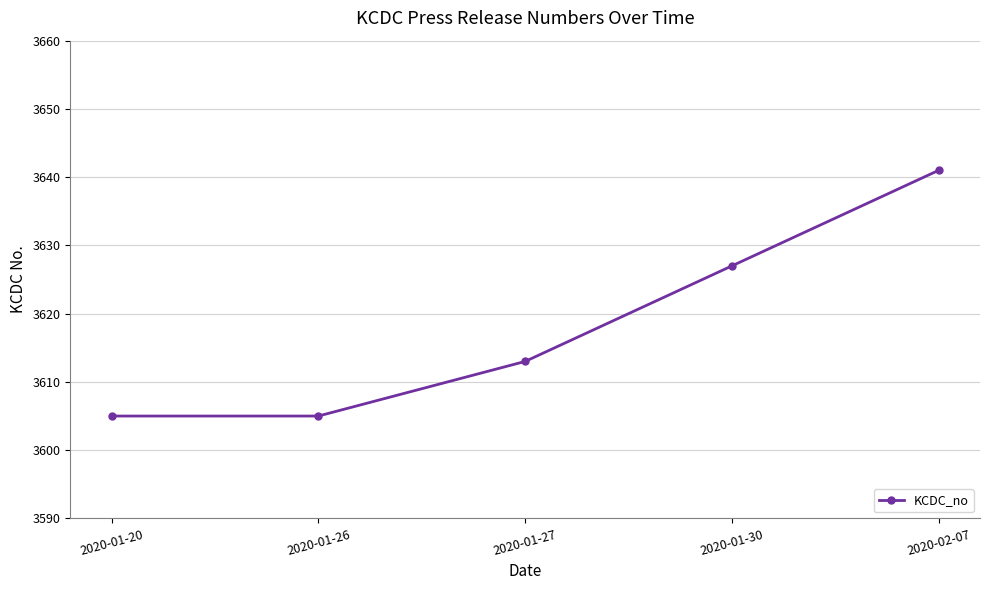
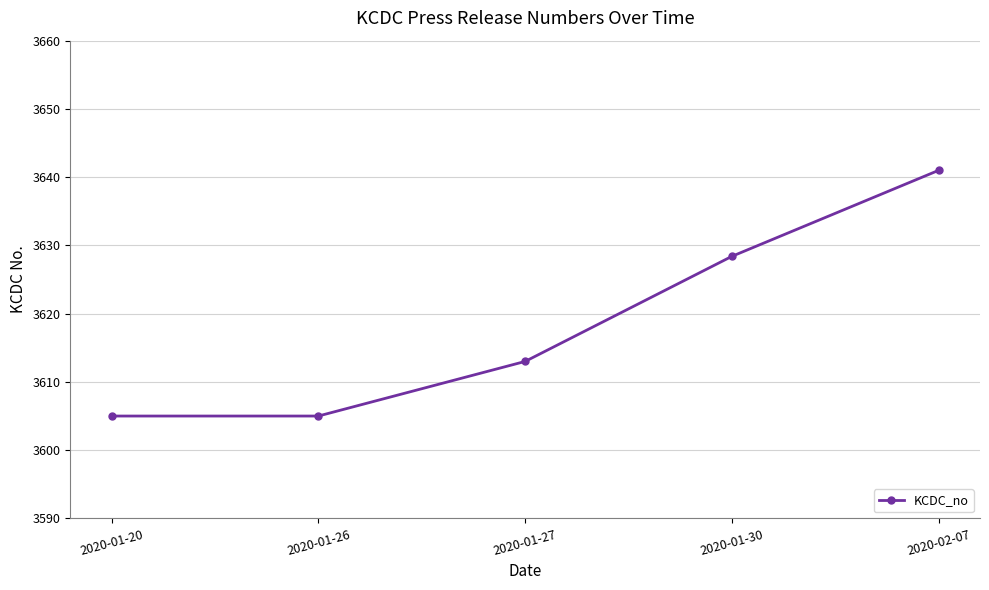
2020-01-30: 3627 -> 3628
